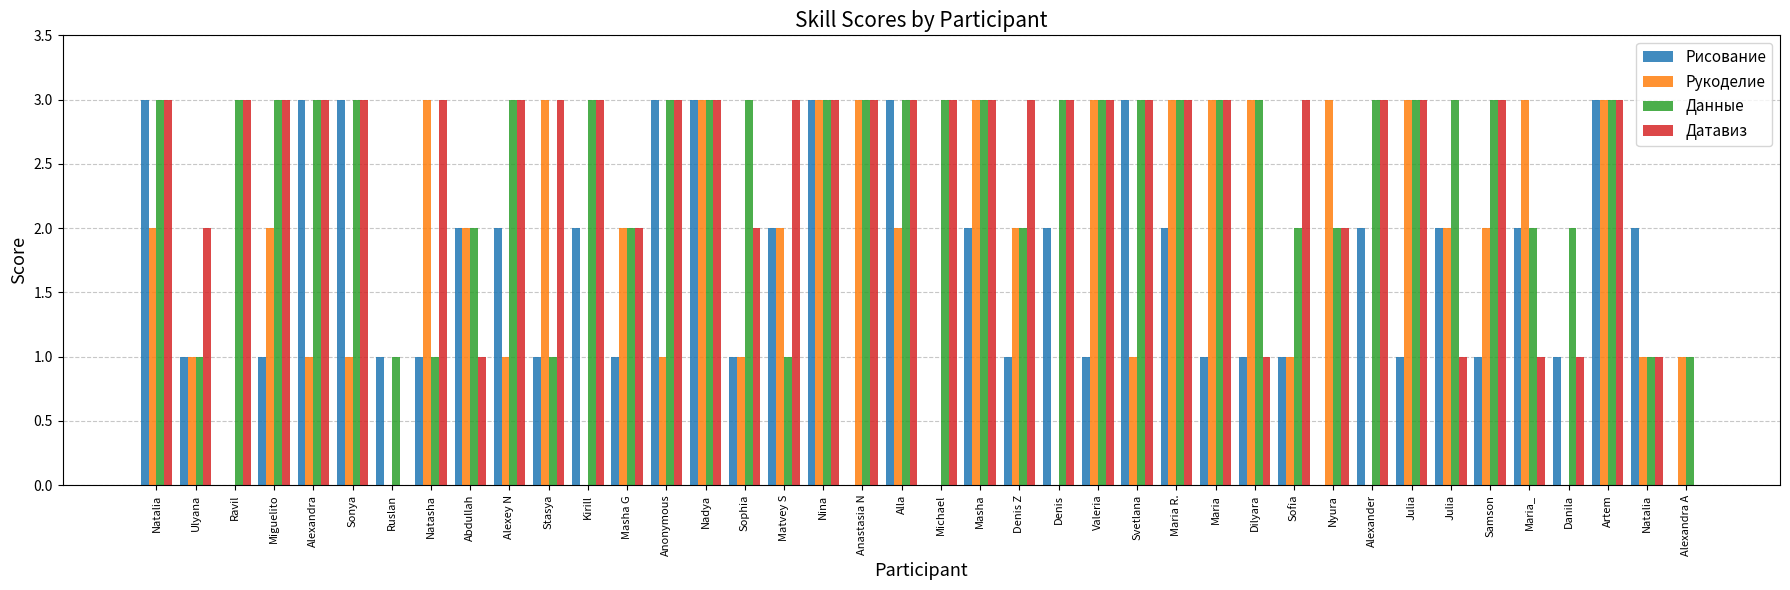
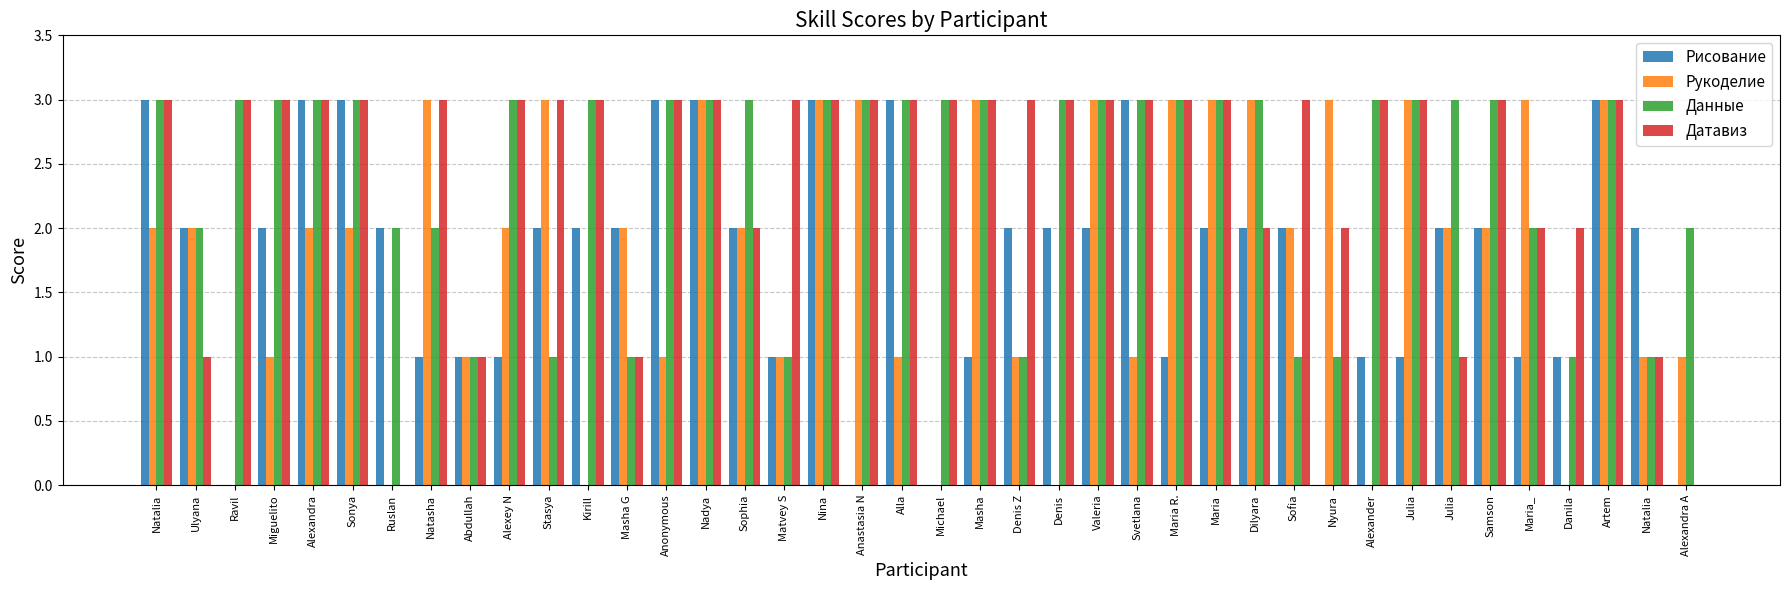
Рисование, Ulyana: 1 -> 2
Рукоделие, Ulyana: 1 -> 2
Данные, Ulyana: 1 -> 2
Датавиз, Ulyana: 2 -> 1
Рисование, Miguelito: 1 -> 2
Рукоделие, Miguelito: 2 -> 1
Рукоделие, Alexandra: 1 -> 2
Рукоделие, Sonya: 1 -> 2
Рисование, Ruslan: 1 -> 2
Данные, Ruslan: 1 -> 2
Данные, Natasha: 1 -> 2
Рисование, Abdullah: 2 -> 1
Рукоделие, Abdullah: 2 -> 1
Данные, Abdullah: 2 -> 1
Рисование, Alexey N: 2 -> 1
Рукоделие, Alexey N: 1 -> 2
Рисование, Stasya: 1 -> 2
Рисование, Masha G: 1 -> 2
Данные, Masha G: 2 -> 1
Датавиз, Masha G: 2 -> 1
Рисование, Sophia: 1 -> 2
Рукоделие, Sophia: 1 -> 2
Рисование, Matvey S: 2 -> 1
Рукоделие, Matvey S: 2 -> 1
Рукоделие, Alla: 2 -> 1
Рисование, Masha: 2 -> 1
Рисование, Denis Z: 1 -> 2
Рукоделие, Denis Z: 2 -> 1
Данные, Denis Z: 2 -> 1
Рисование, Valeria: 1 -> 2
Рисование, Maria R.: 2 -> 1
Рисование, Maria: 1 -> 2
Рисование, Dilyara: 1 -> 2
Датавиз, Dilyara: 1 -> 2
Рисование, Sofia: 1 -> 2
Рукоделие, Sofia: 1 -> 2
Данные, Sofia: 2 -> 1
Данные, Nyura: 2 -> 1
Рисование, Alexander: 2 -> 1
Рисование, Samson: 1 -> 2
Рисование, Maria_: 2 -> 1
Датавиз, Maria_: 1 -> 2
Данные, Danila: 2 -> 1
Датавиз, Danila: 1 -> 2
Данные, Alexandra A: 1 -> 2
